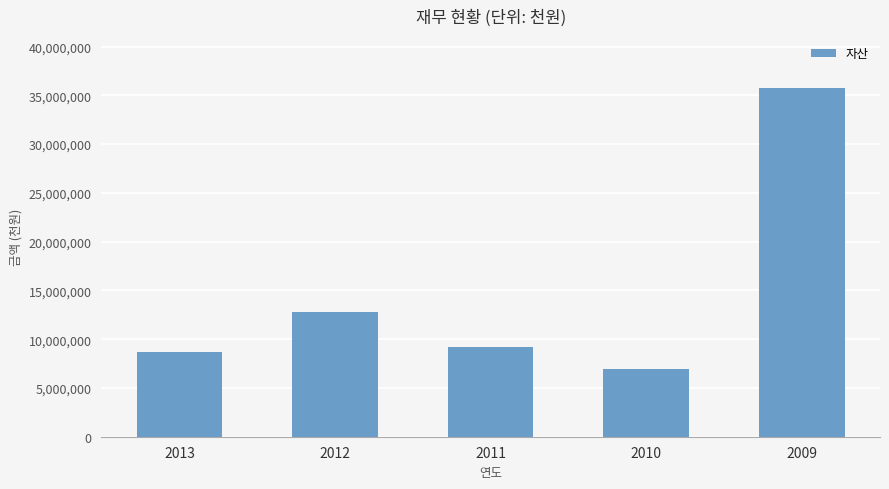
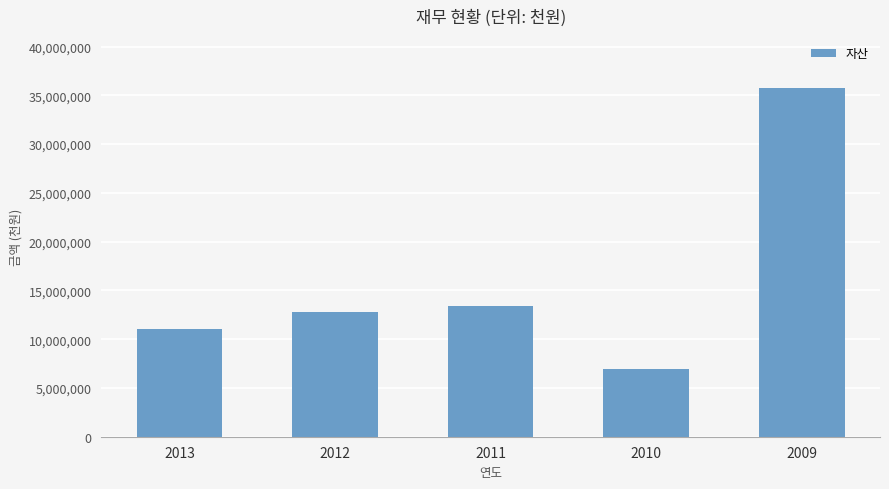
2013: 9,000,000 -> 11,000,000
2011: 9,000,000 -> 13,000,000
